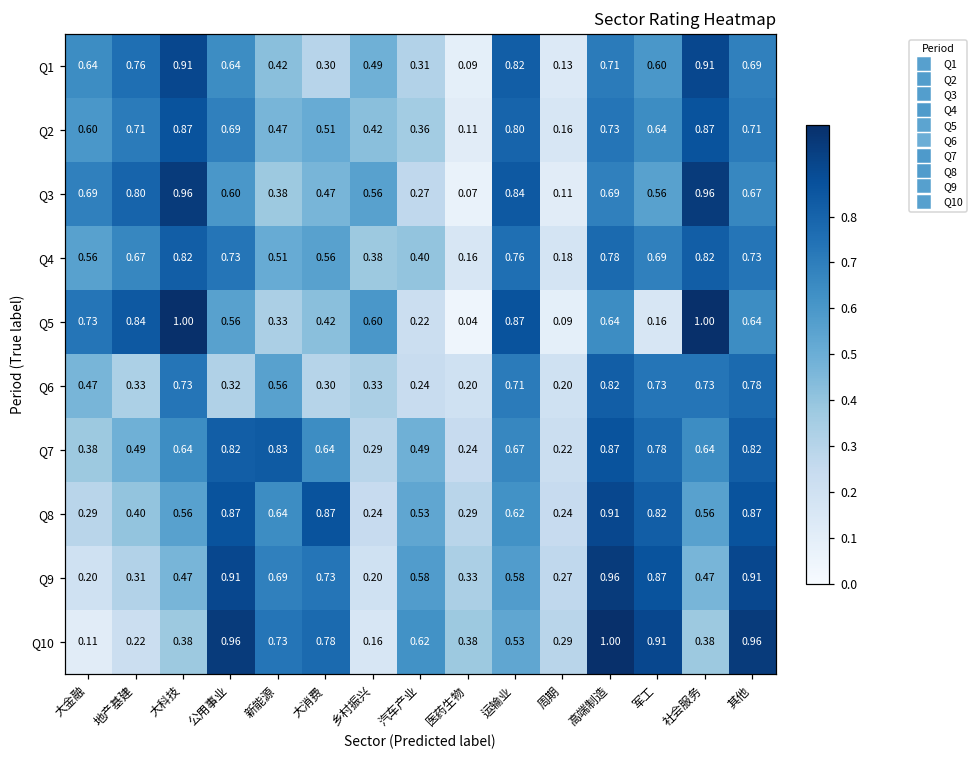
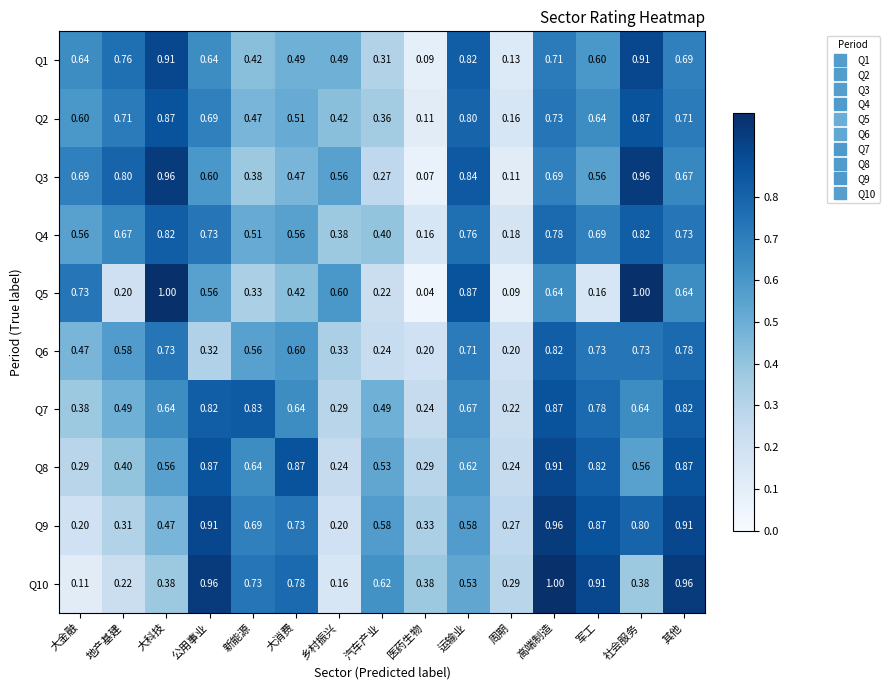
Q1, 大消费: 0.30 -> 0.49
Q5, 地产基建: 0.84 -> 0.20
Q6, 地产基建: 0.33 -> 0.58
Q6, 大消费: 0.30 -> 0.60
Q9, 社会服务: 0.47 -> 0.80
